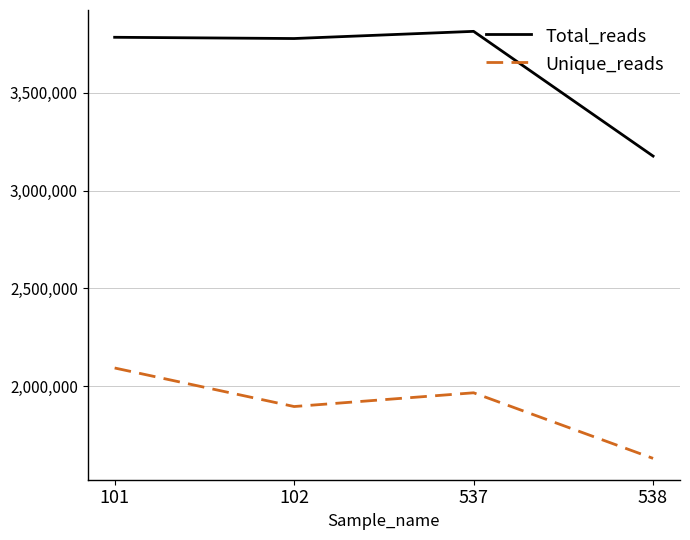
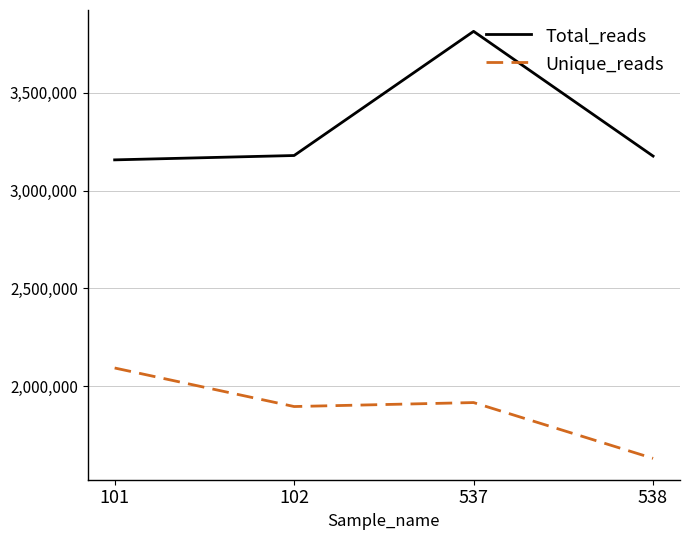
Total_reads, 101: 3,780,000 -> 3,160,000
Total_reads, 102: 3,780,000 -> 3,180,000
Unique_reads, 537: 1,970,000 -> 1,920,000
